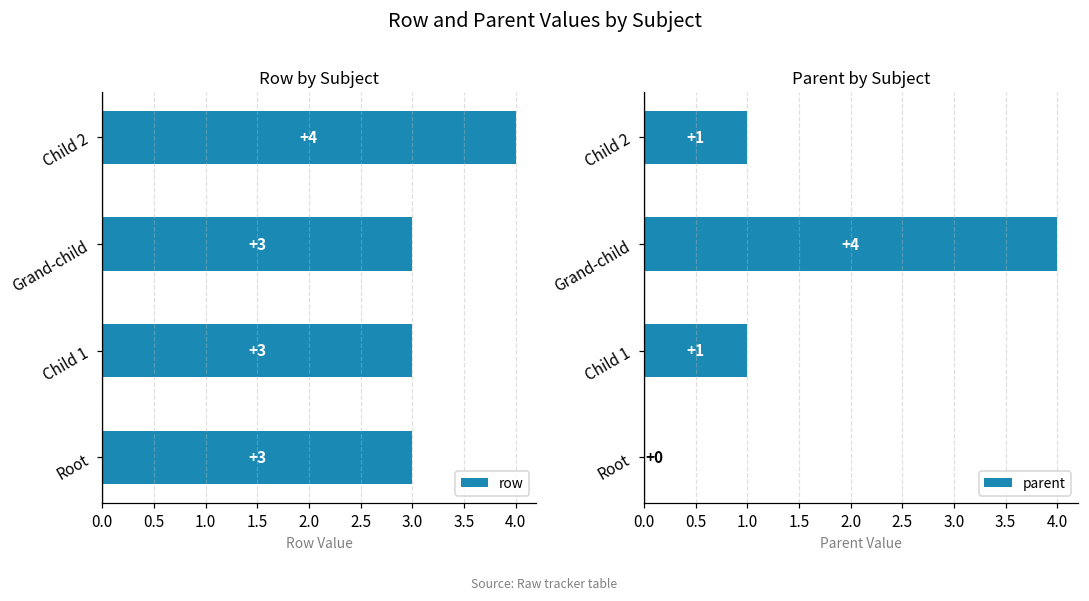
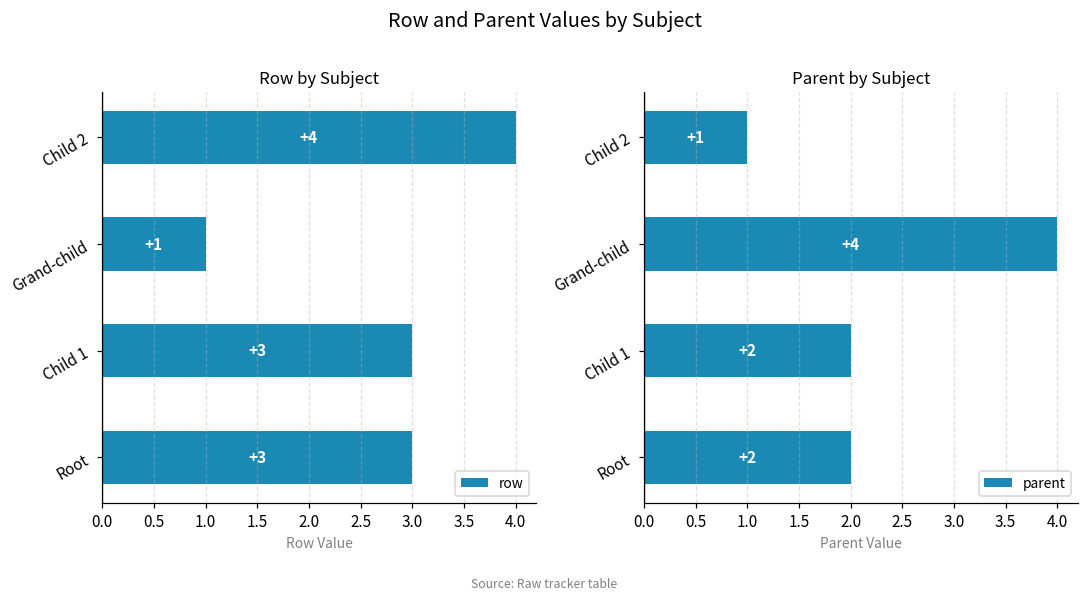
Row by Subject, Grand-child: +3 -> +1
Parent by Subject, Child 1: +1 -> +2
Parent by Subject, Root: +0 -> +2
